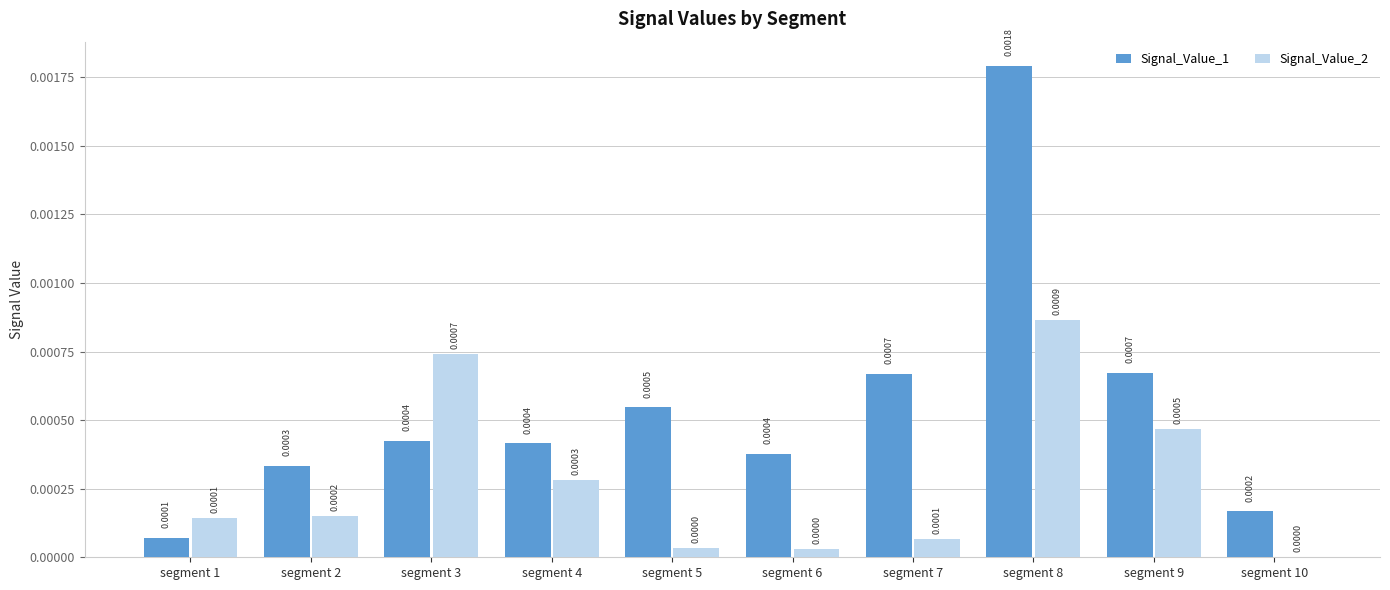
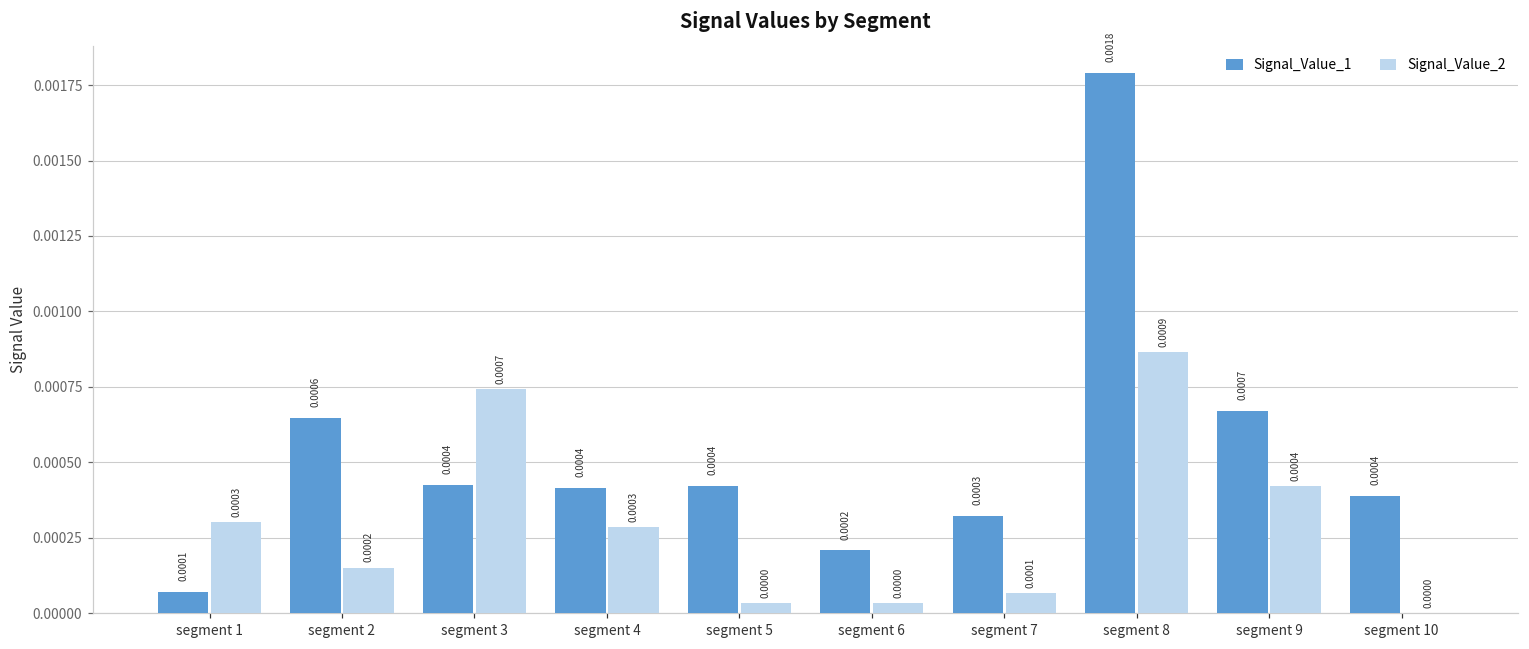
Signal_Value_2, segment 1: 0.0001 -> 0.0003
Signal_Value_1, segment 2: 0.0003 -> 0.0006
Signal_Value_1, segment 5: 0.0005 -> 0.0004
Signal_Value_1, segment 6: 0.0004 -> 0.0002
Signal_Value_1, segment 7: 0.0007 -> 0.0003
Signal_Value_2, segment 9: 0.0005 -> 0.0004
Signal_Value_1, segment 10: 0.0002 -> 0.0004
